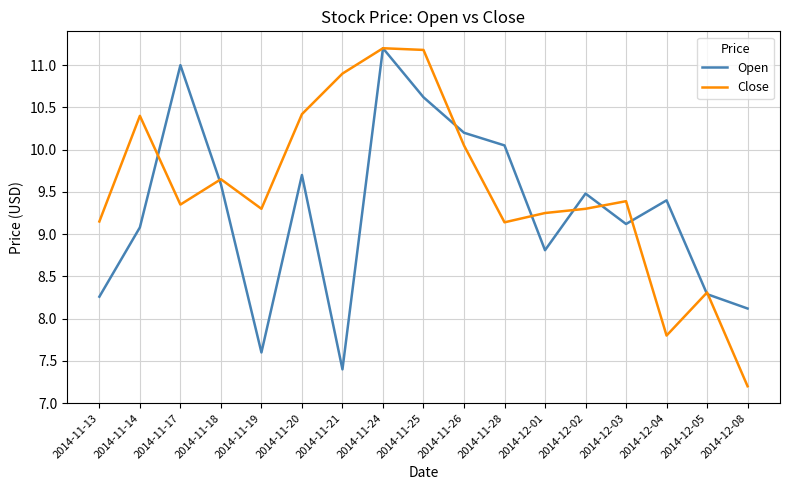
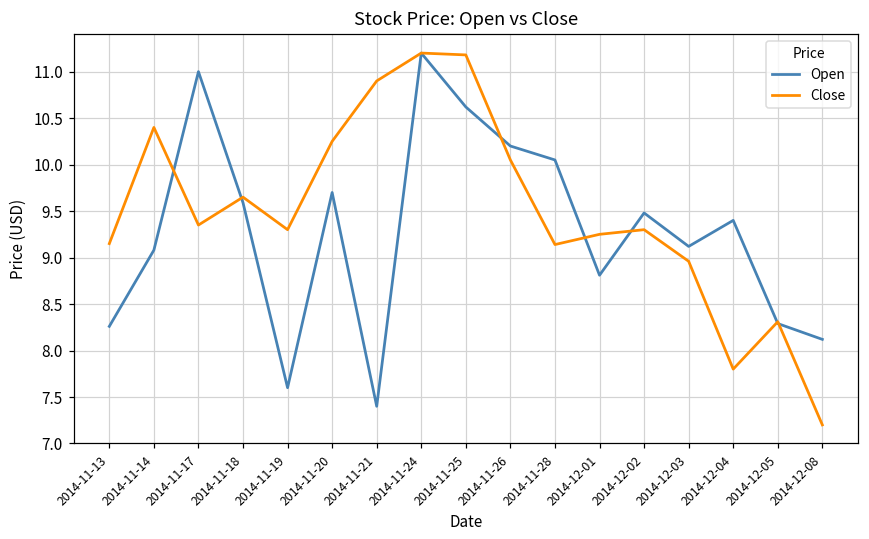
Close, 2014-11-20: 10.4 -> 10.3
Close, 2014-12-03: 9.4 -> 9.0
